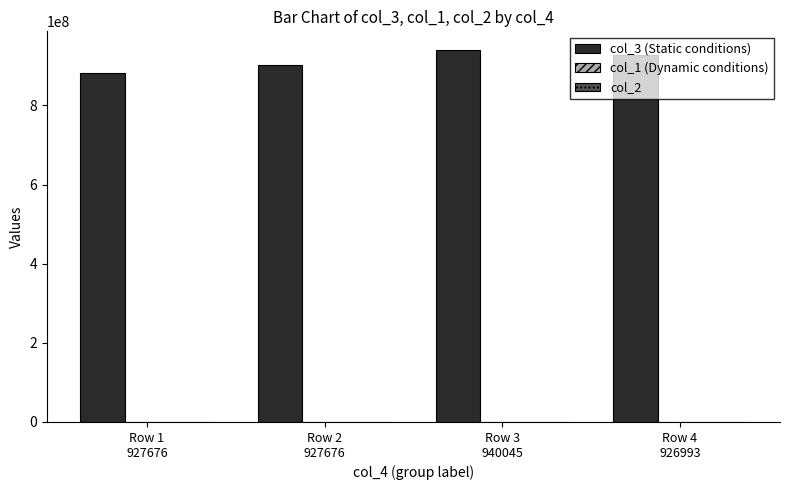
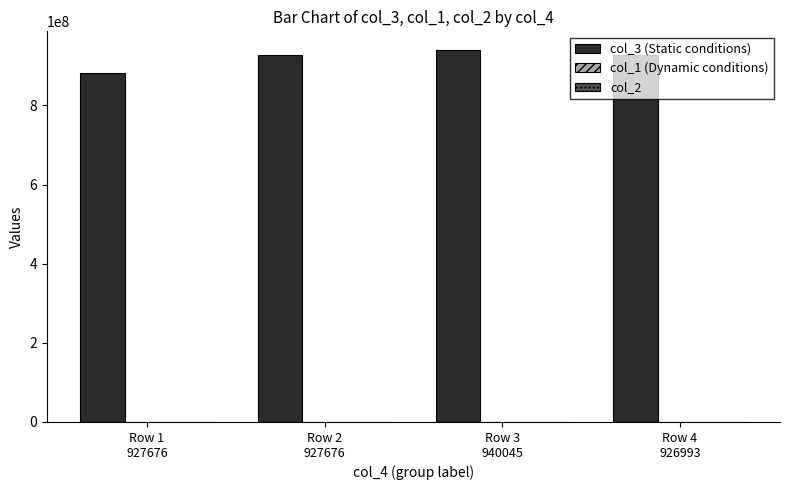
col_3 (Static conditions), Row 2 927676: 900000000 -> 930000000
